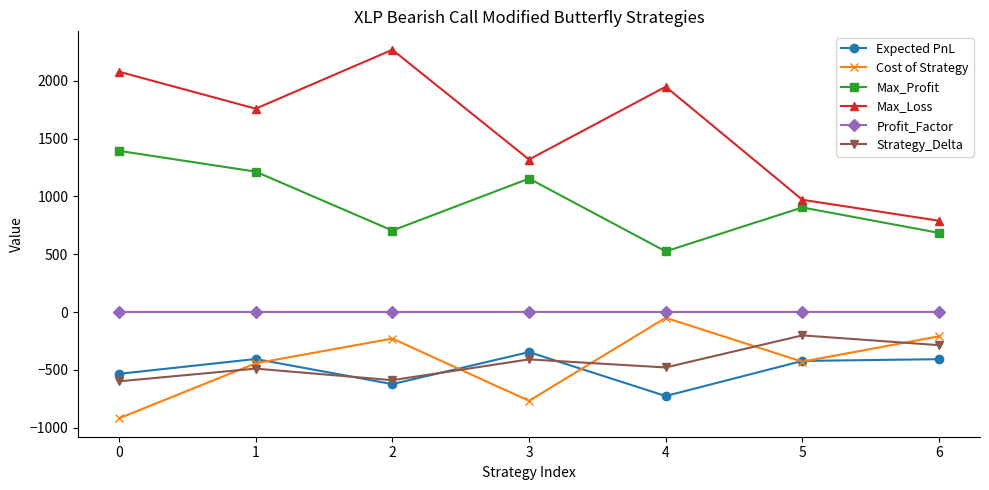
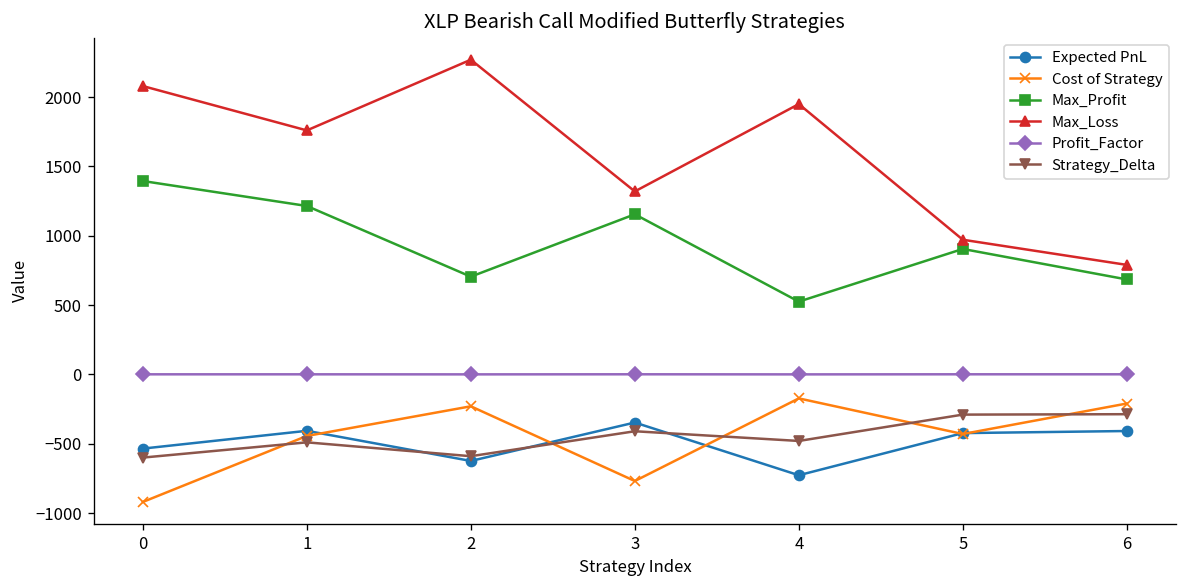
Cost of Strategy, 4: -50 -> -170
Strategy_Delta, 5: -200 -> -290
